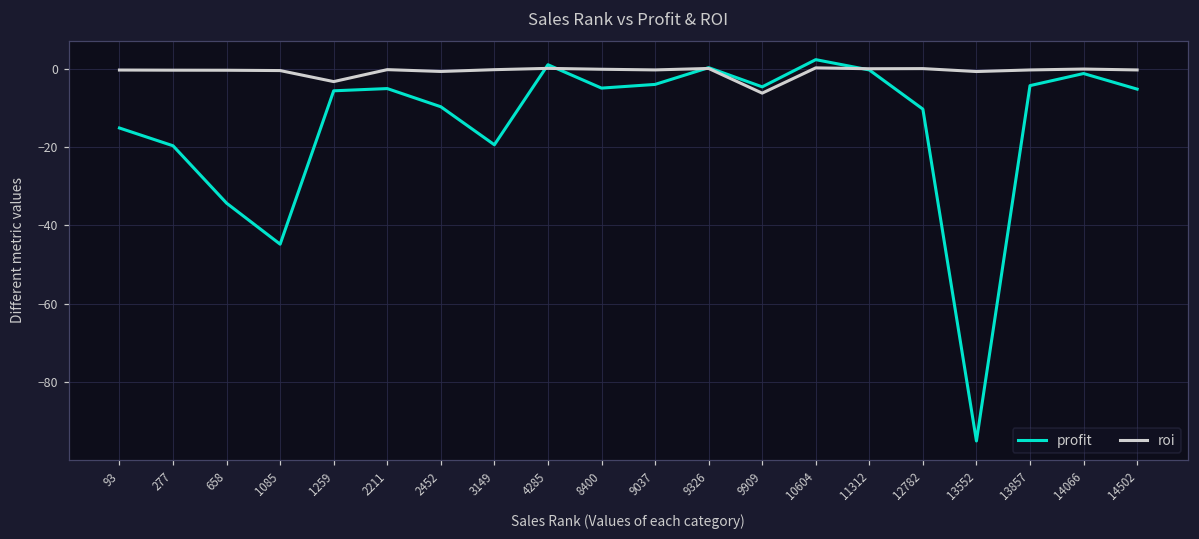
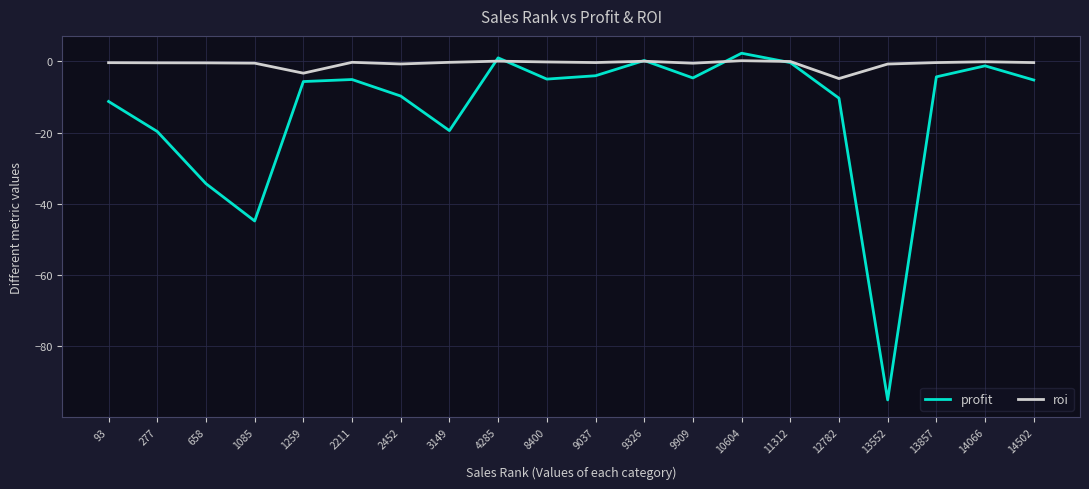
profit, 93: -15 -> -11
roi, 9909: -6 -> -1
roi, 12782: 0 -> -5
